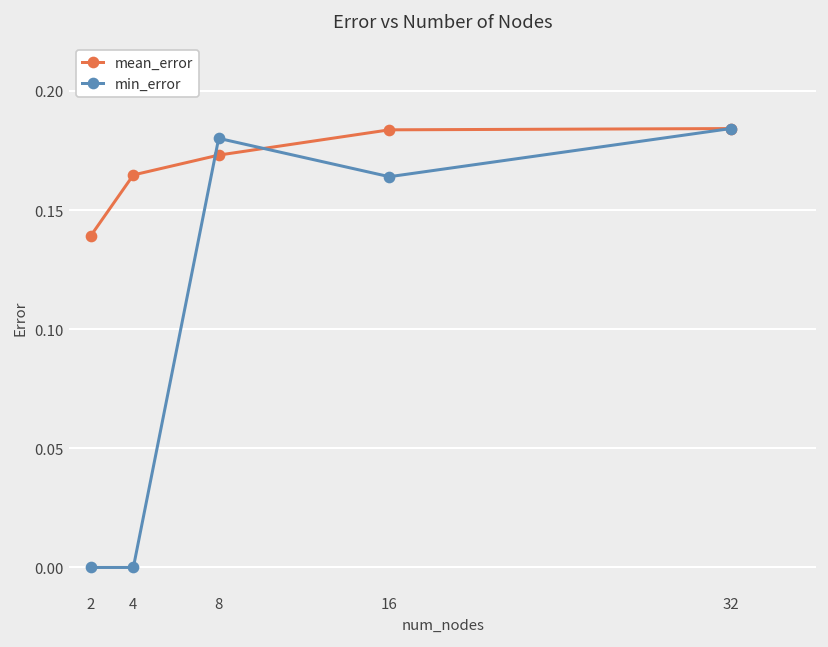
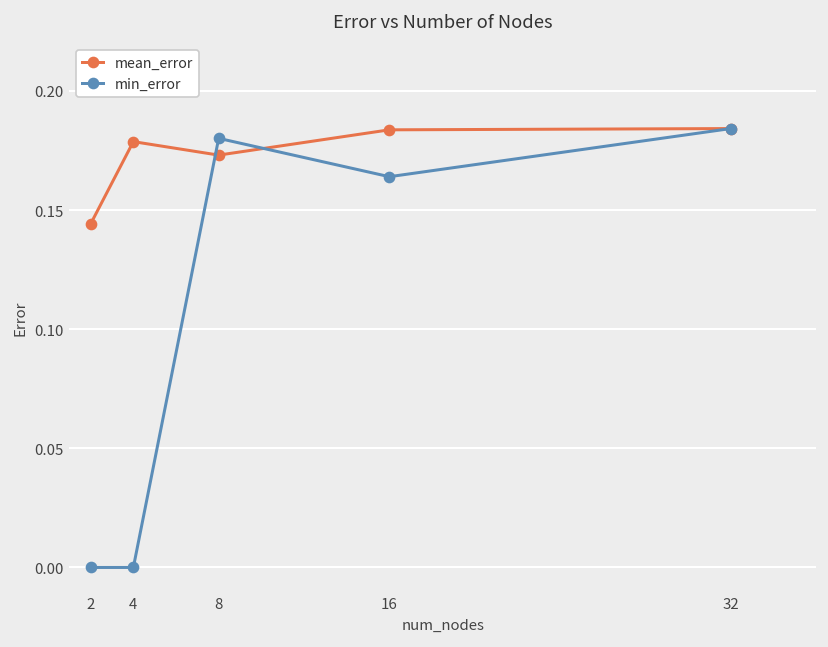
mean_error, 2: 0.139 -> 0.144
mean_error, 4: 0.165 -> 0.179
